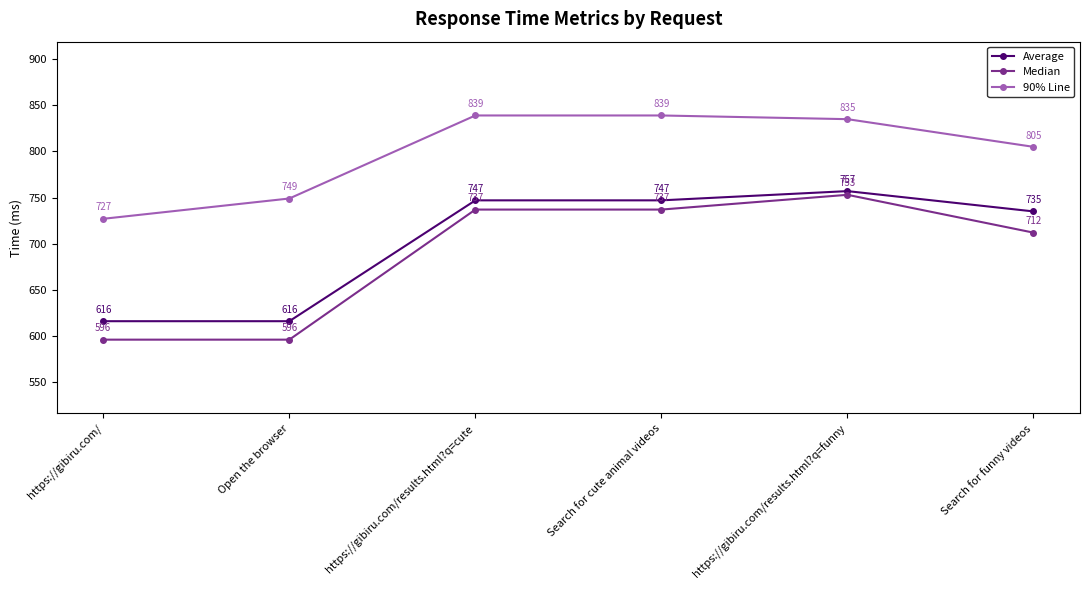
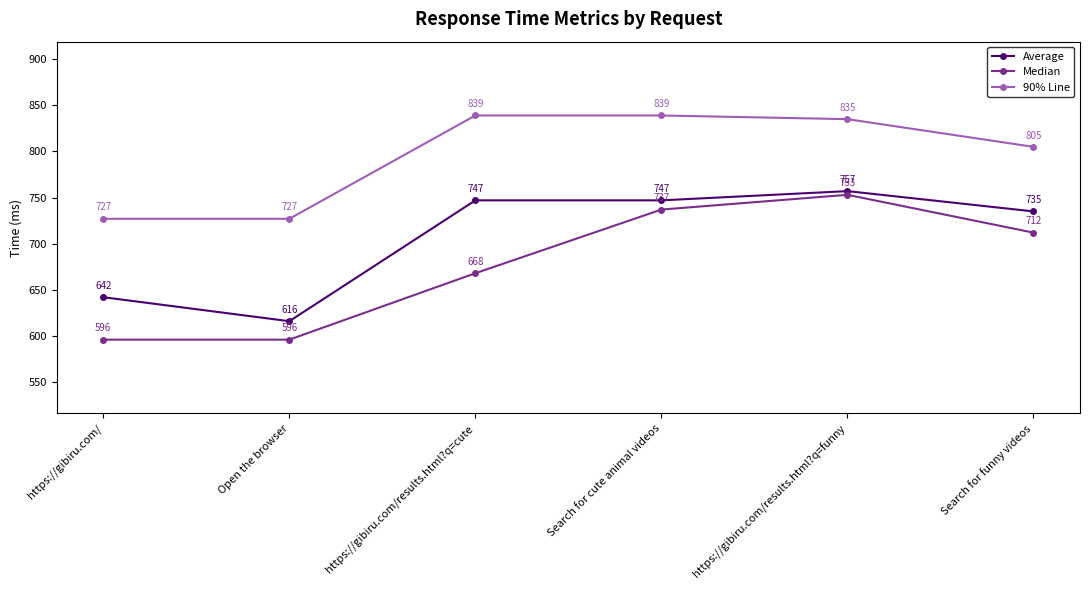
Average, https://gibiru.com/: 616 -> 642
90% Line, Open the browser: 749 -> 727
Median, https://gibiru.com/results.html?q=cute: 737 -> 668
